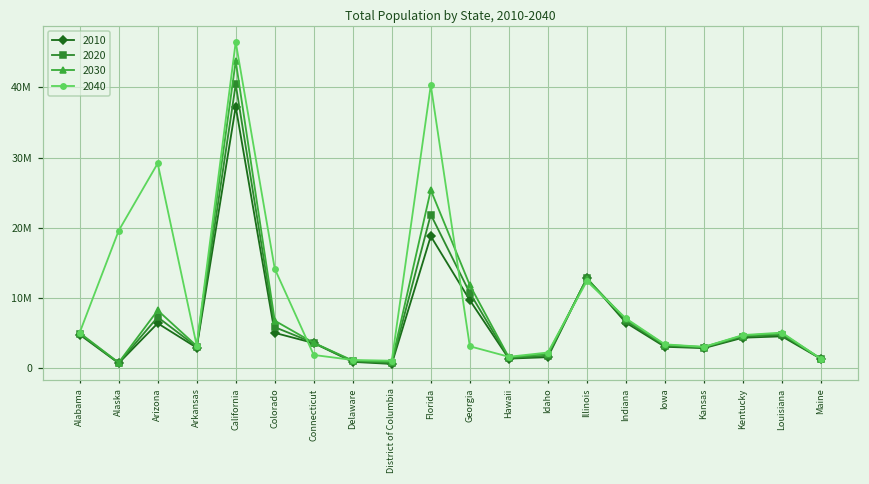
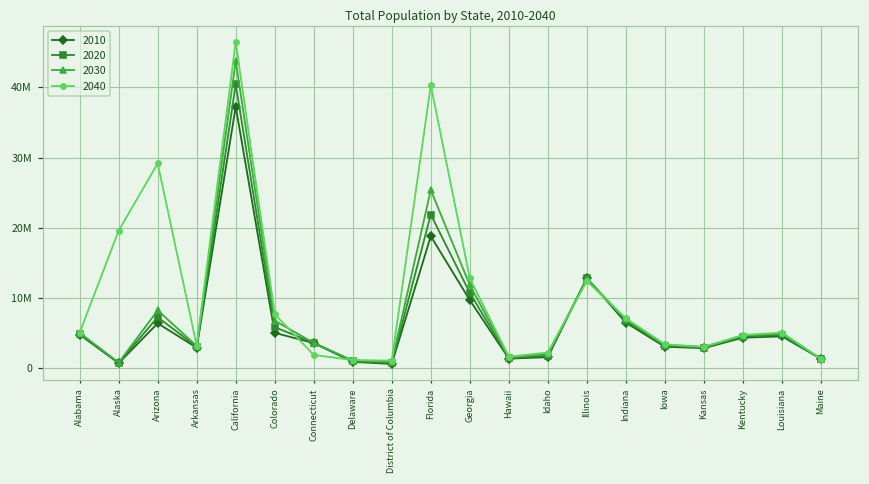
2040, Colorado: 14000000 -> 8000000
2040, Georgia: 3000000 -> 13000000
